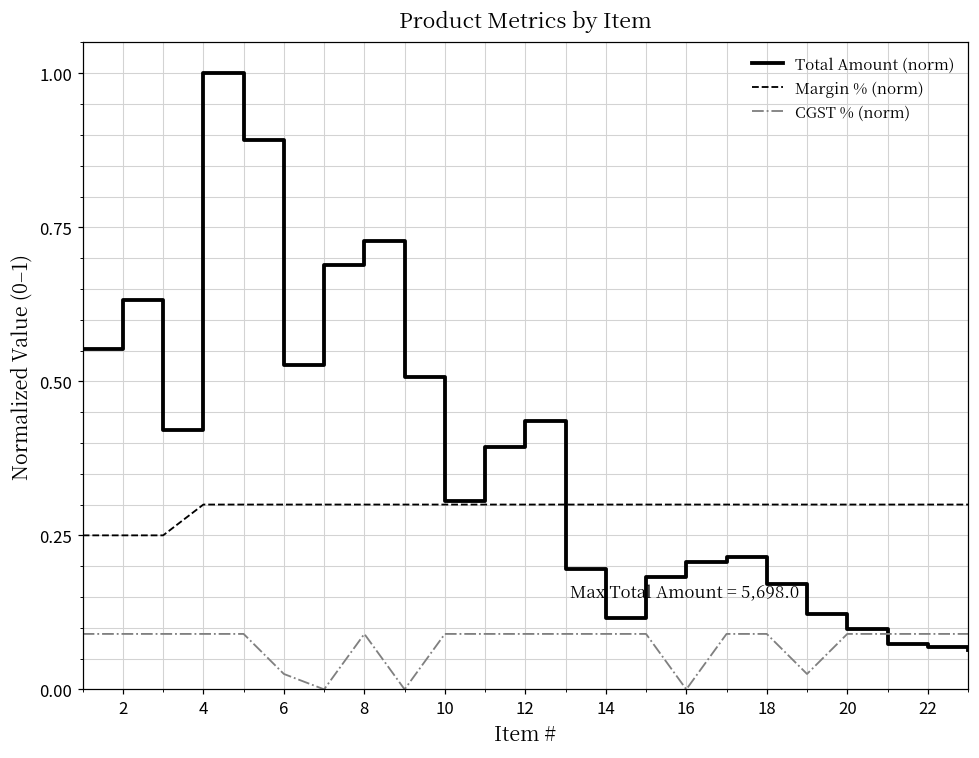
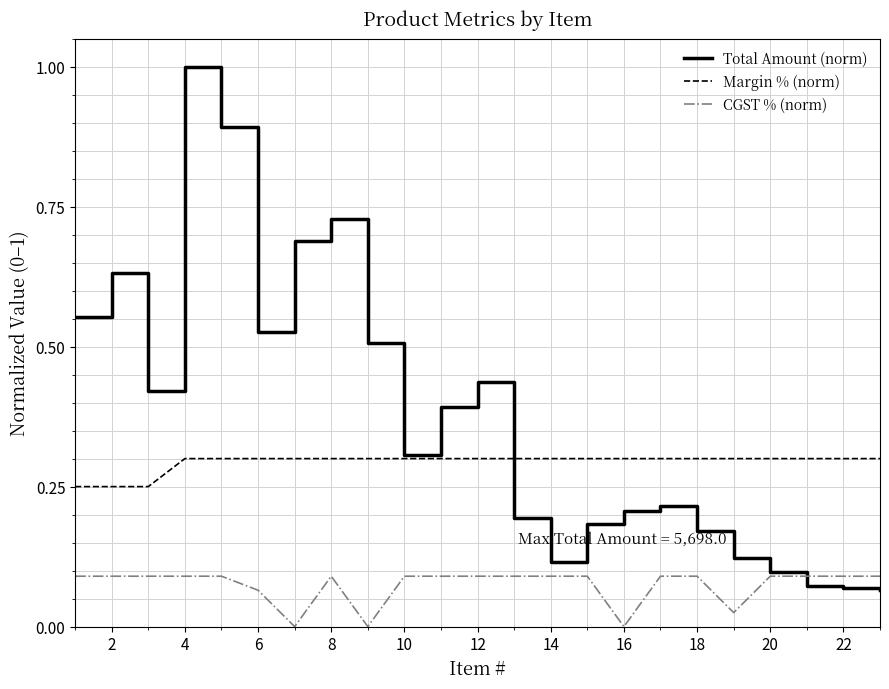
CGST % (norm), 6: 0.03 -> 0.07
